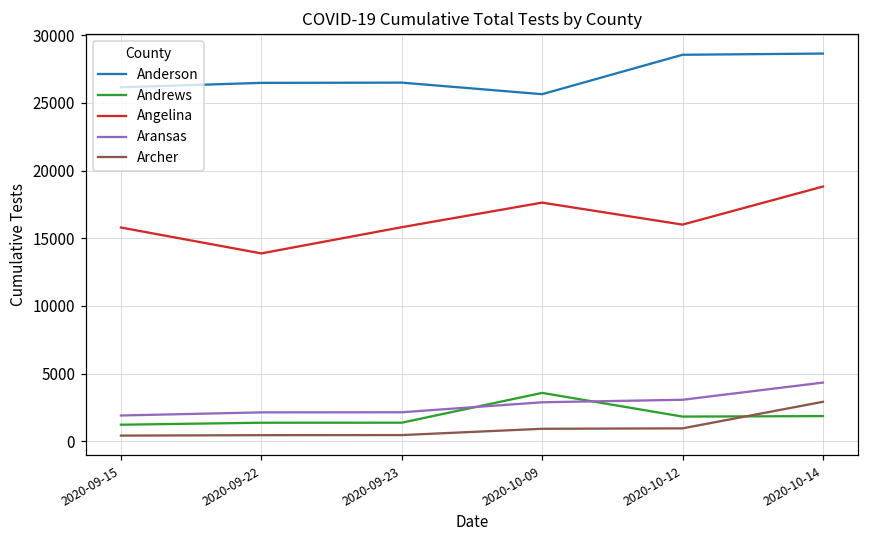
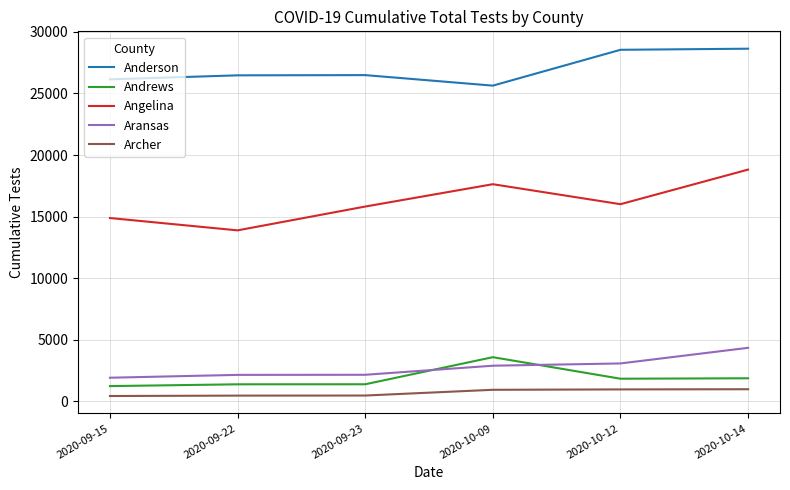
Angelina, 2020-09-15: 15800 -> 14900
Archer, 2020-10-14: 2900 -> 1000
